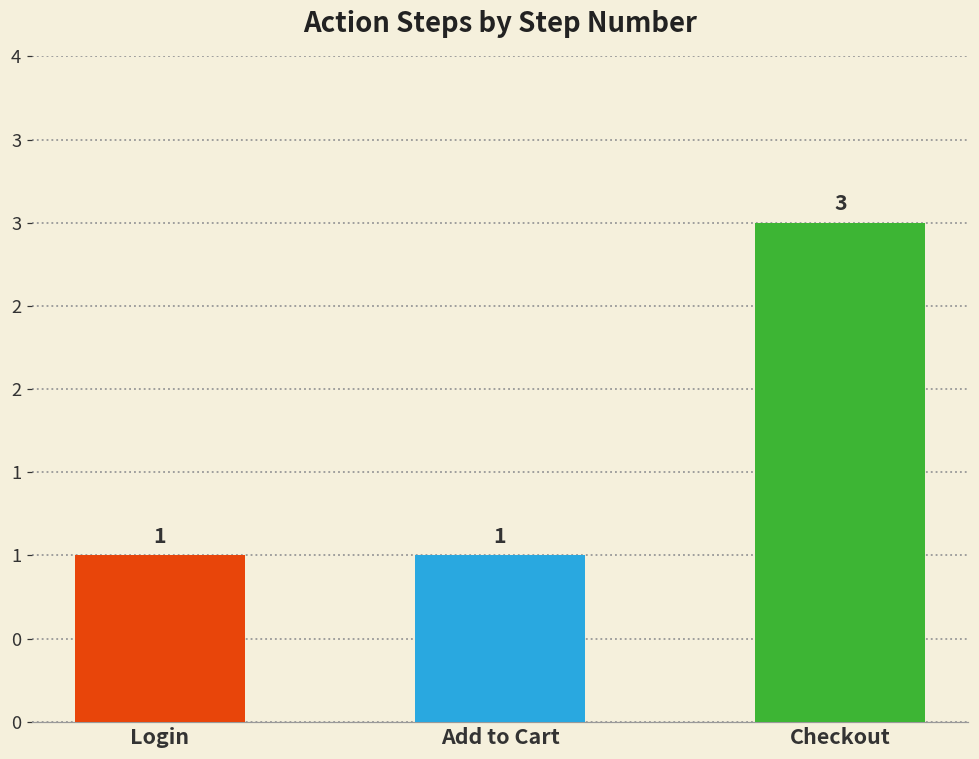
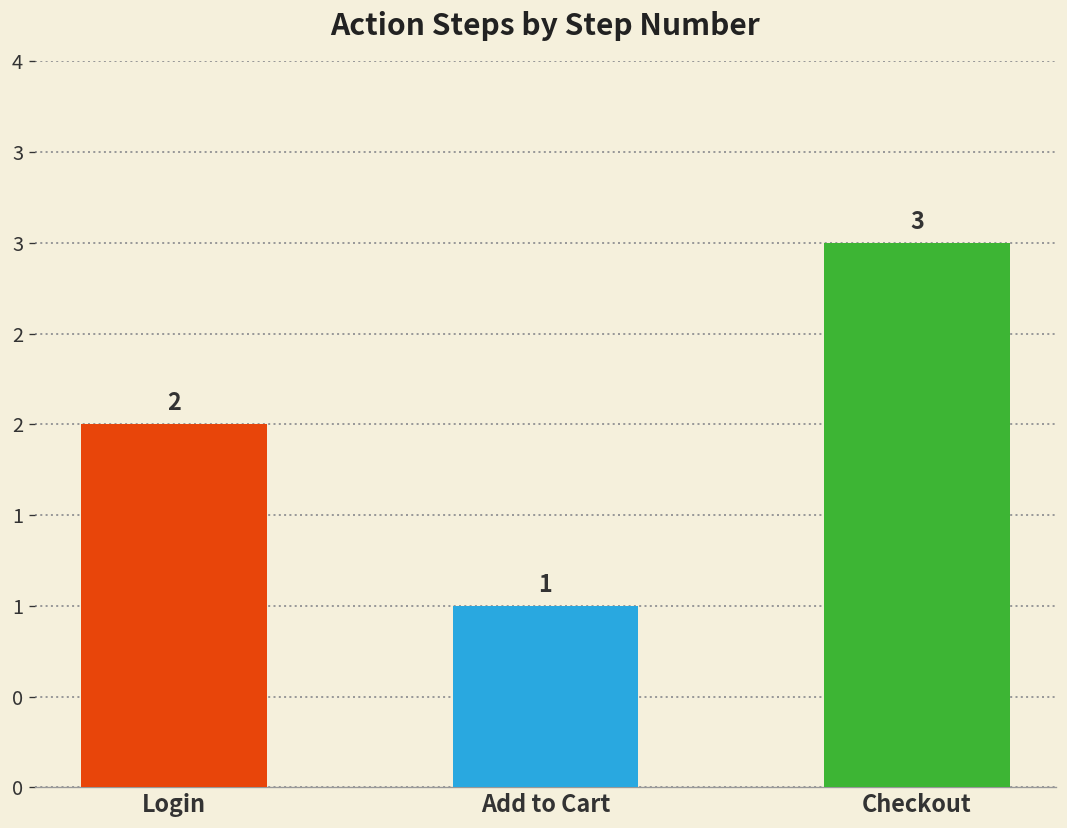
Login: 1 -> 2
